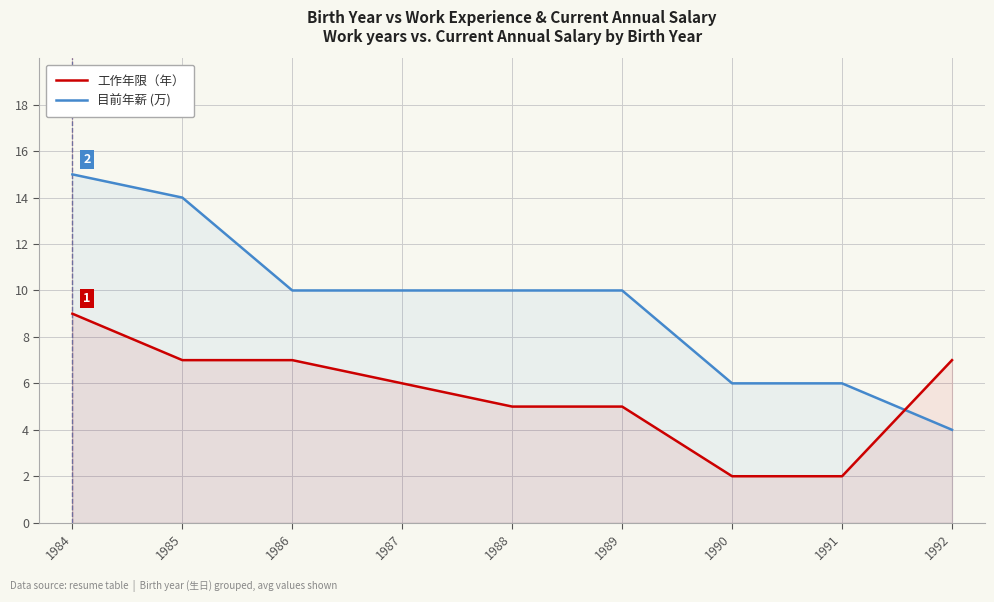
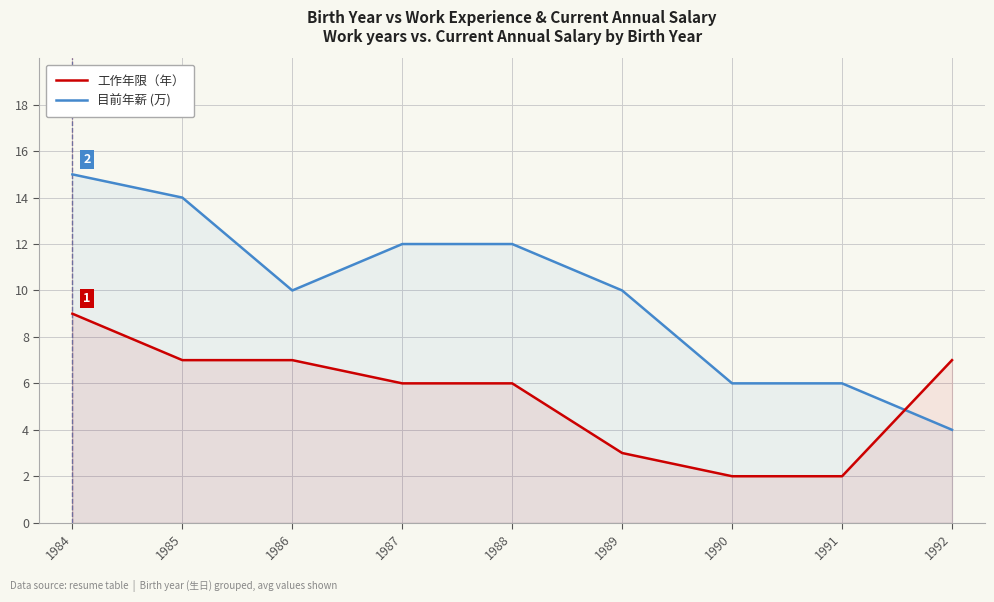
目前年薪 (万), 1987: 10 -> 12
工作年限（年）, 1988: 5 -> 6
目前年薪 (万), 1988: 10 -> 12
工作年限（年）, 1989: 5 -> 3
